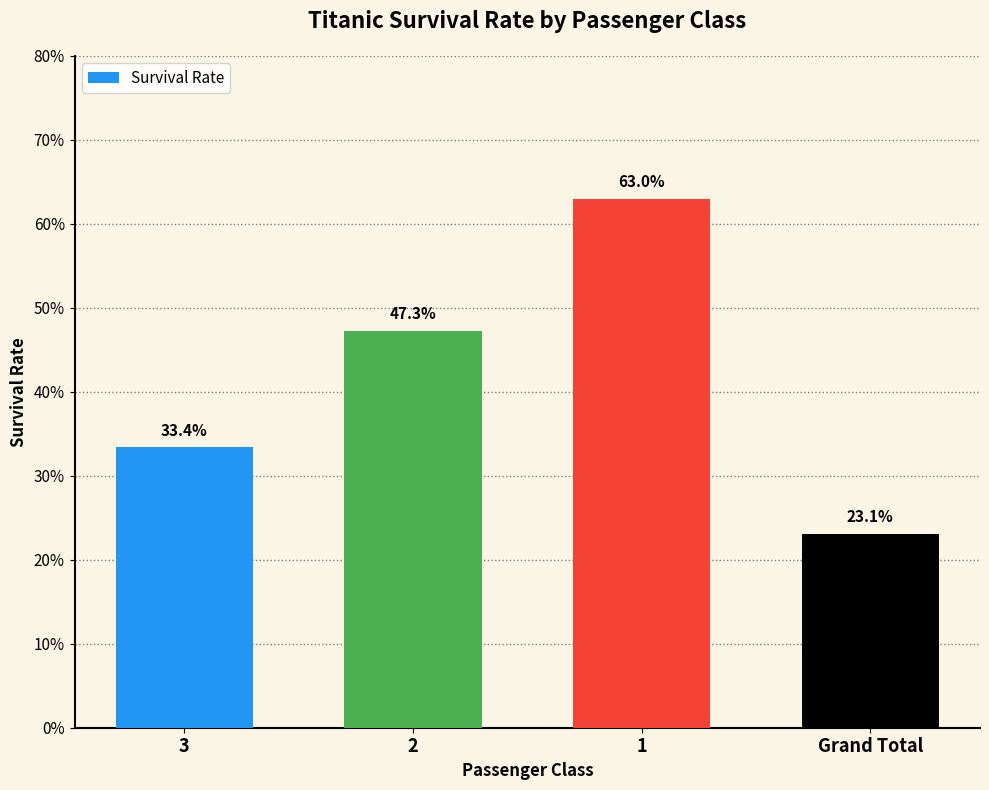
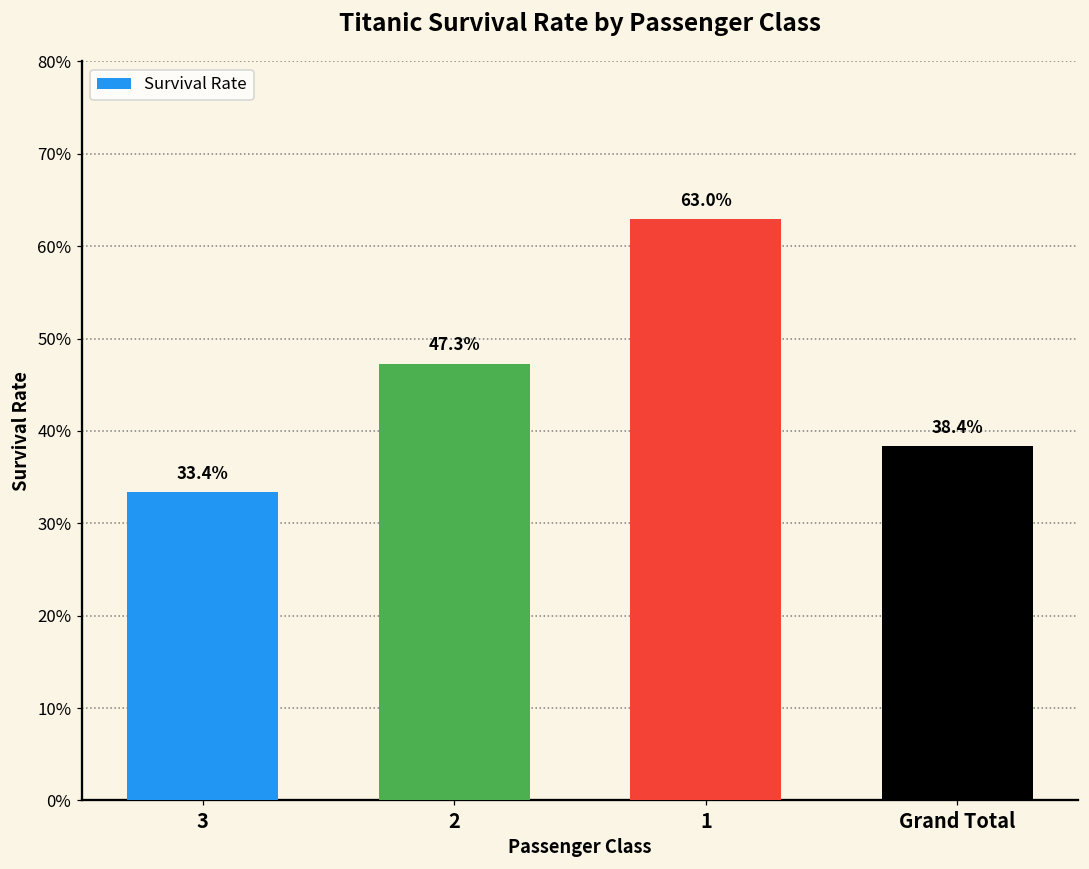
Grand Total: 23.1% -> 38.4%
